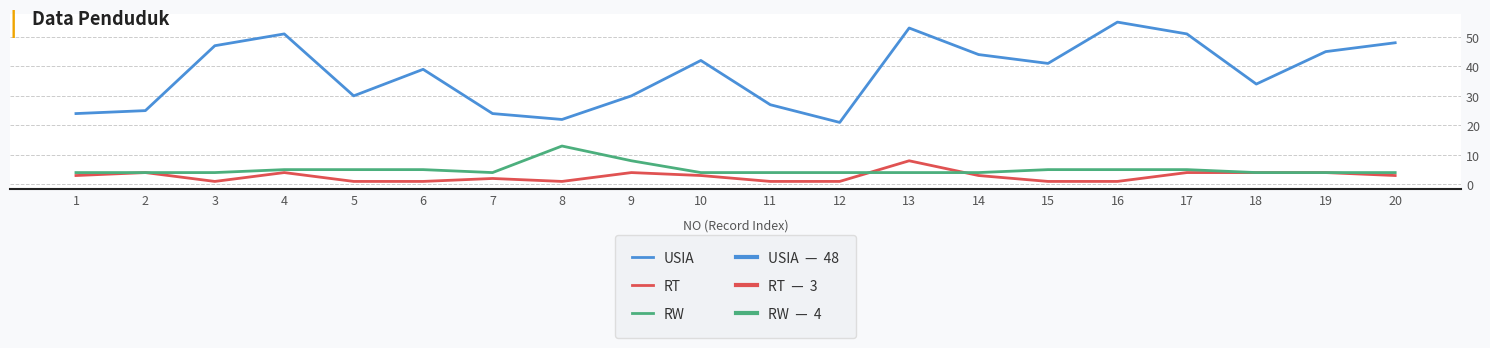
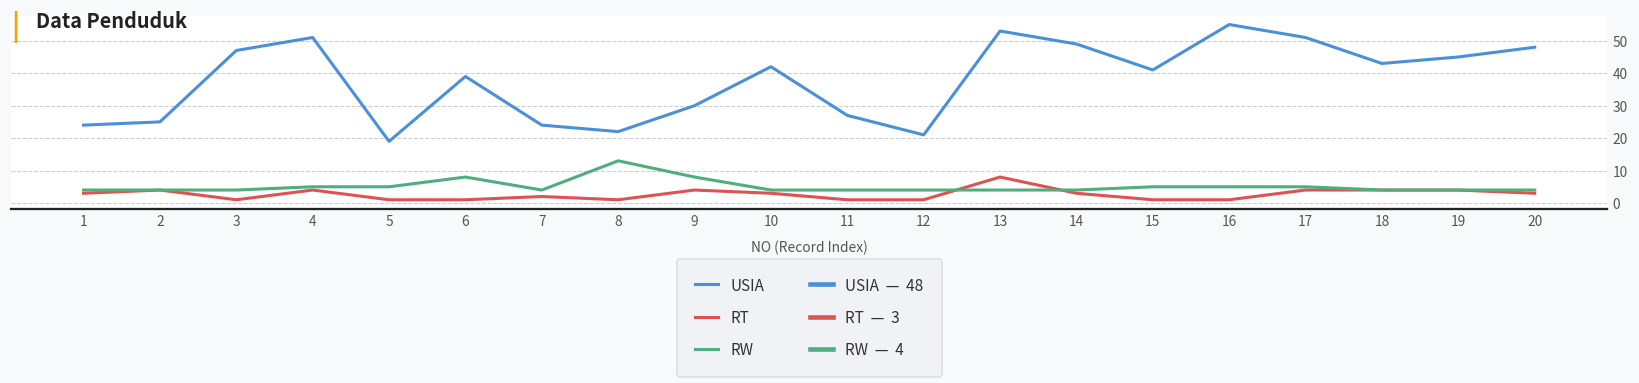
USIA, 5: 30 -> 19
RW, 6: 5 -> 8
USIA, 14: 44 -> 49
USIA, 18: 34 -> 43
